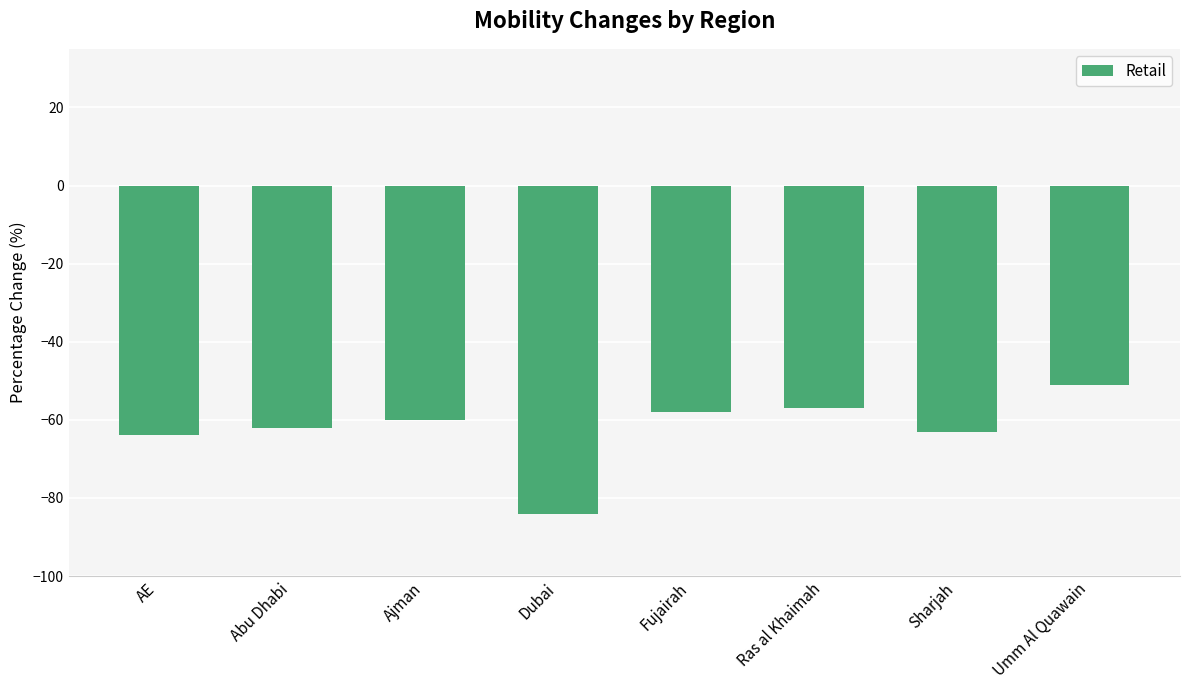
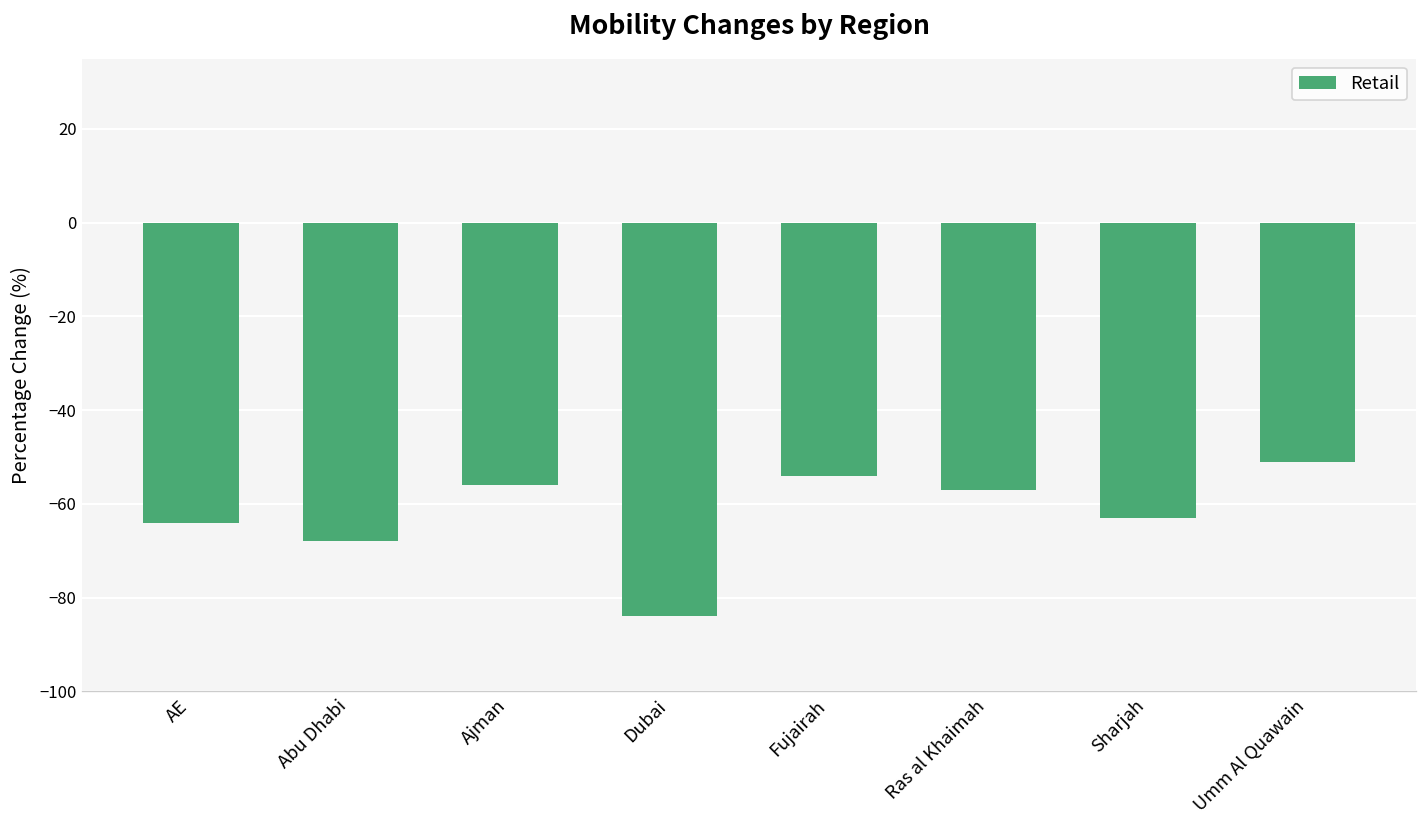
Abu Dhabi: -62 -> -68
Ajman: -60 -> -56
Fujairah: -58 -> -54
